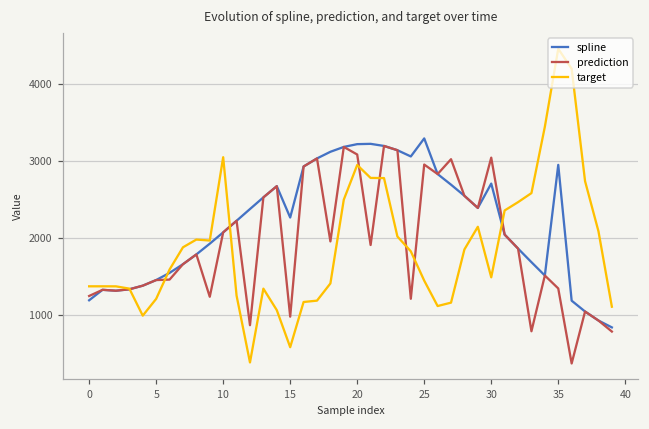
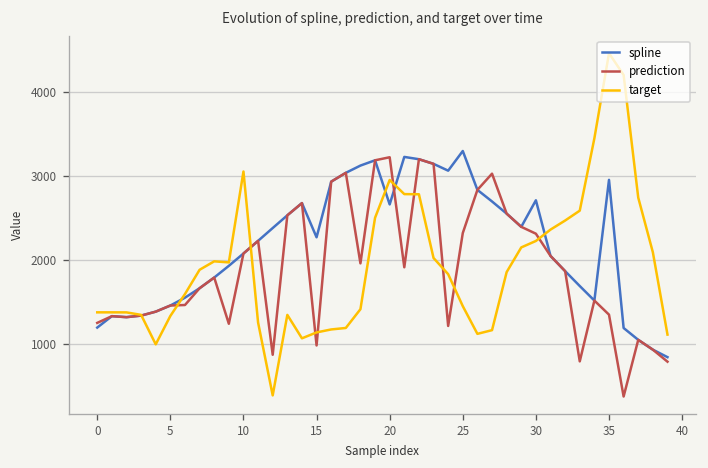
target, 5: 1200 -> 1300
target, 15: 600 -> 1100
spline, 20: 3200 -> 2700
prediction, 20: 3100 -> 3200
prediction, 25: 3000 -> 2300
prediction, 30: 3000 -> 2300
target, 30: 1500 -> 2200
